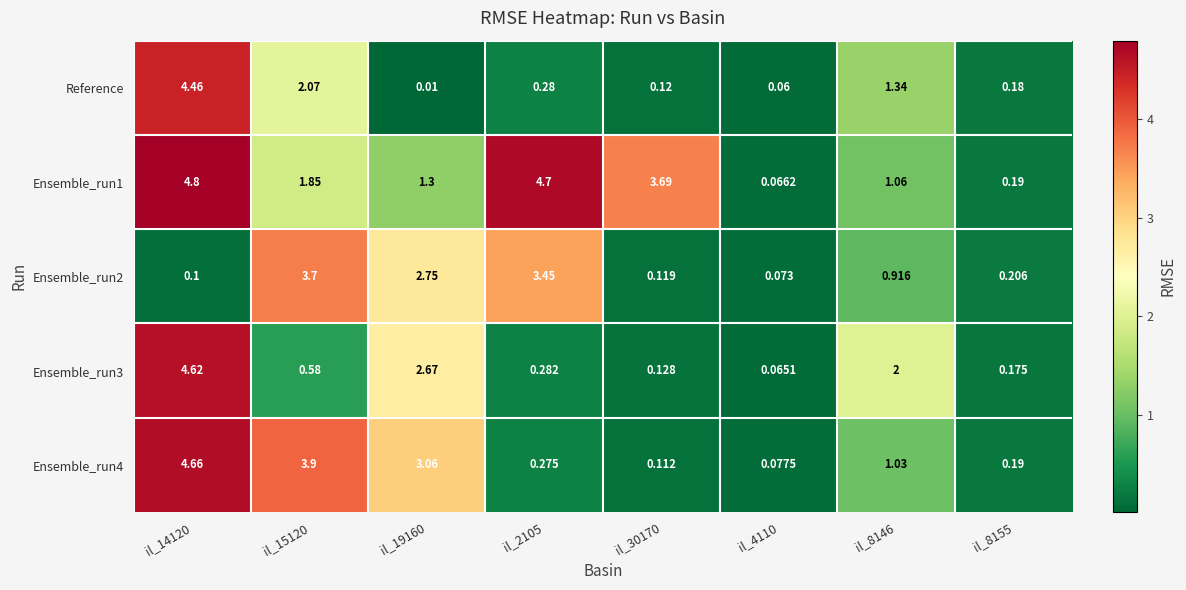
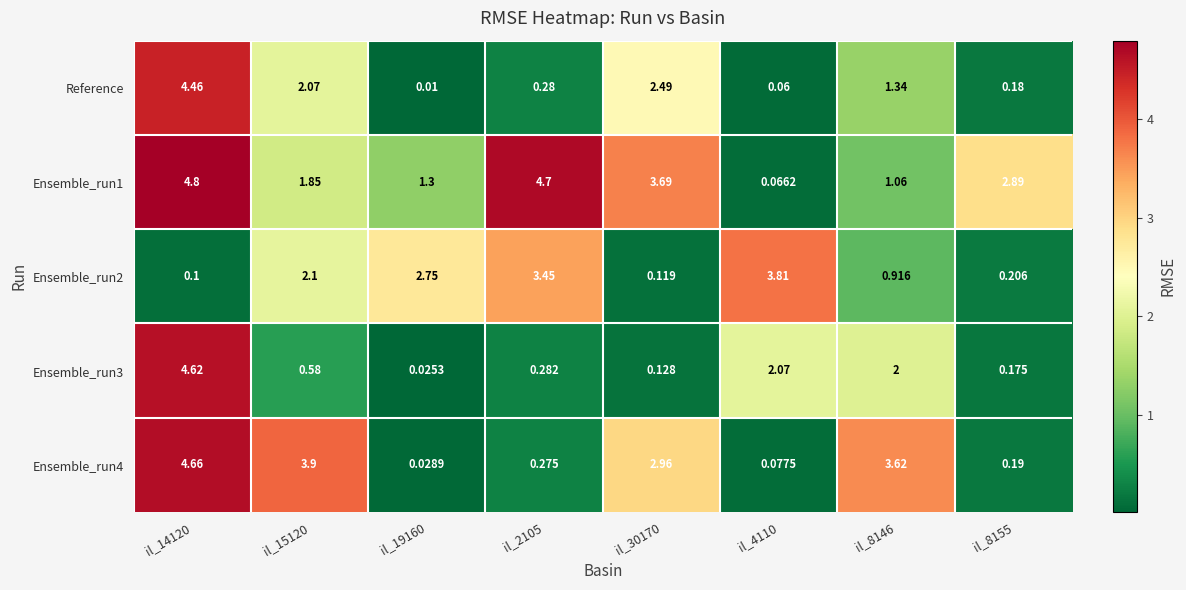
Reference, il_30170: 0.12 -> 2.49
Ensemble_run1, il_8155: 0.19 -> 2.89
Ensemble_run2, il_15120: 3.7 -> 2.1
Ensemble_run2, il_4110: 0.073 -> 3.81
Ensemble_run3, il_19160: 2.67 -> 0.0253
Ensemble_run3, il_4110: 0.0651 -> 2.07
Ensemble_run4, il_19160: 3.06 -> 0.0289
Ensemble_run4, il_30170: 0.112 -> 2.96
Ensemble_run4, il_8146: 1.03 -> 3.62
